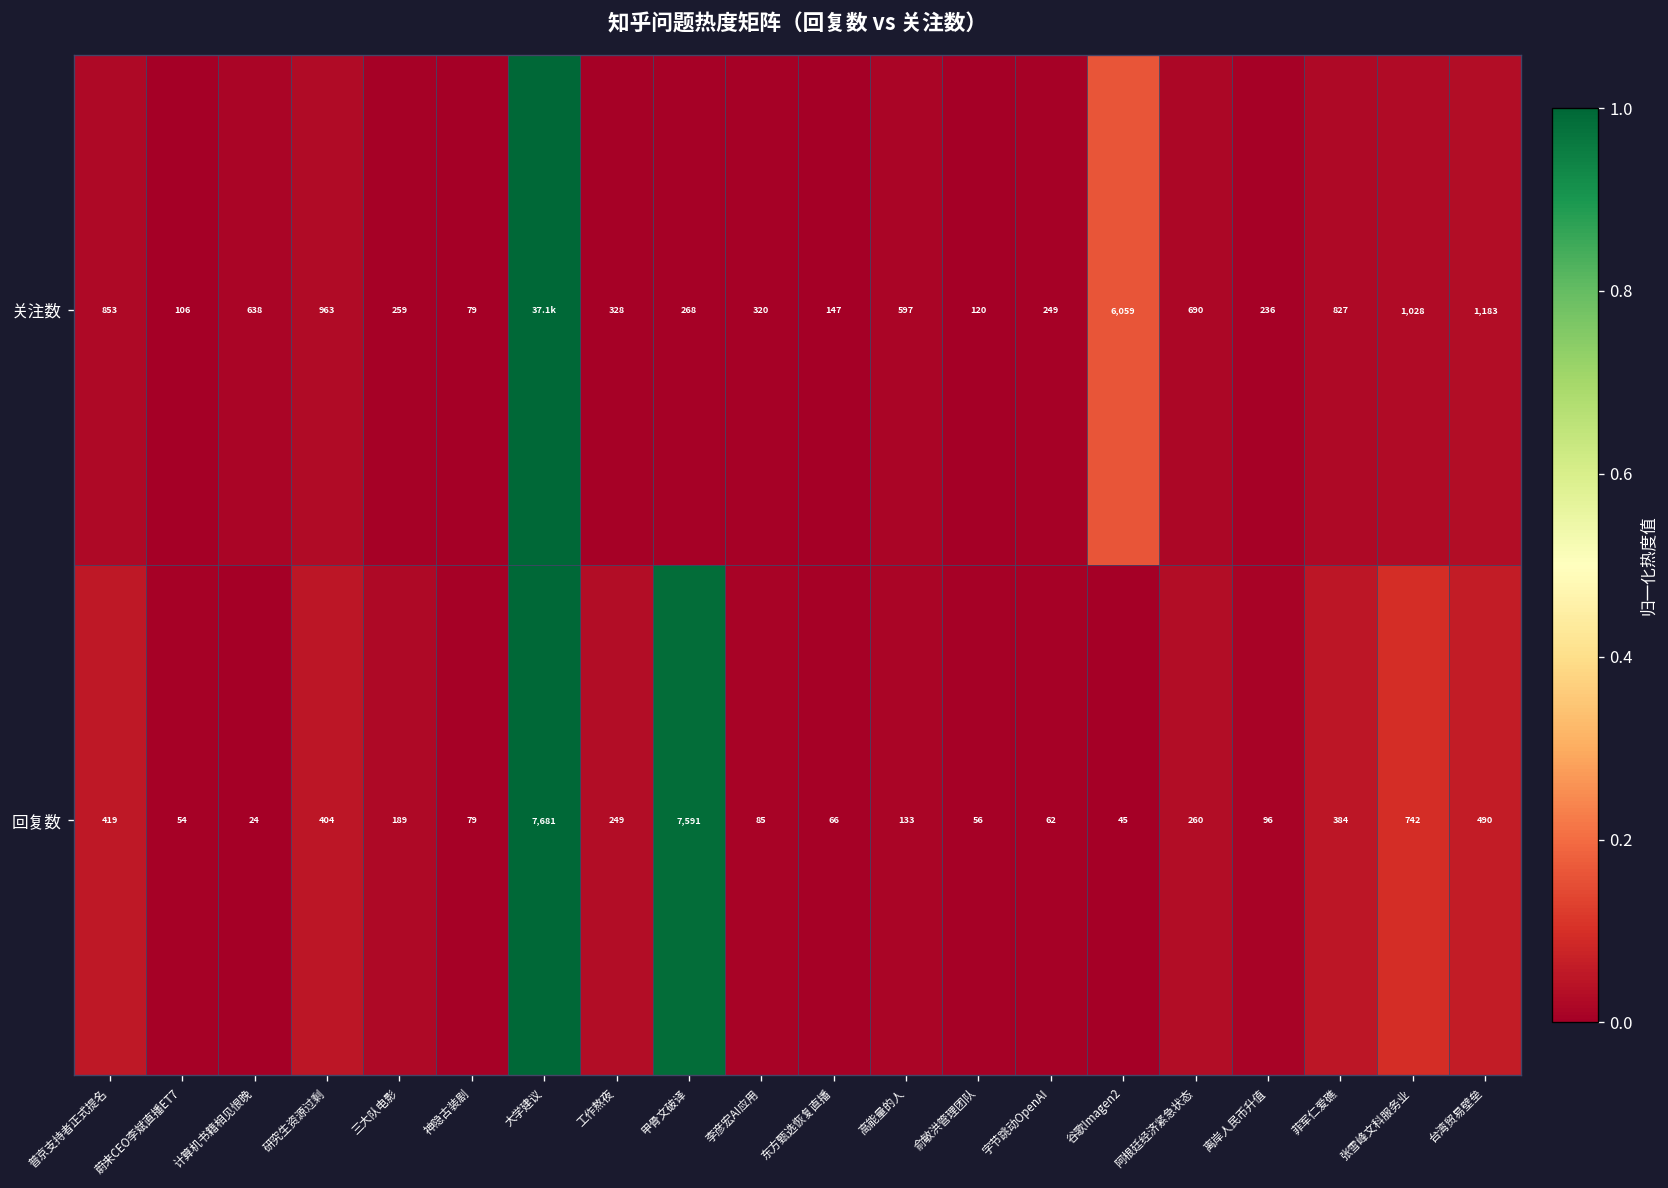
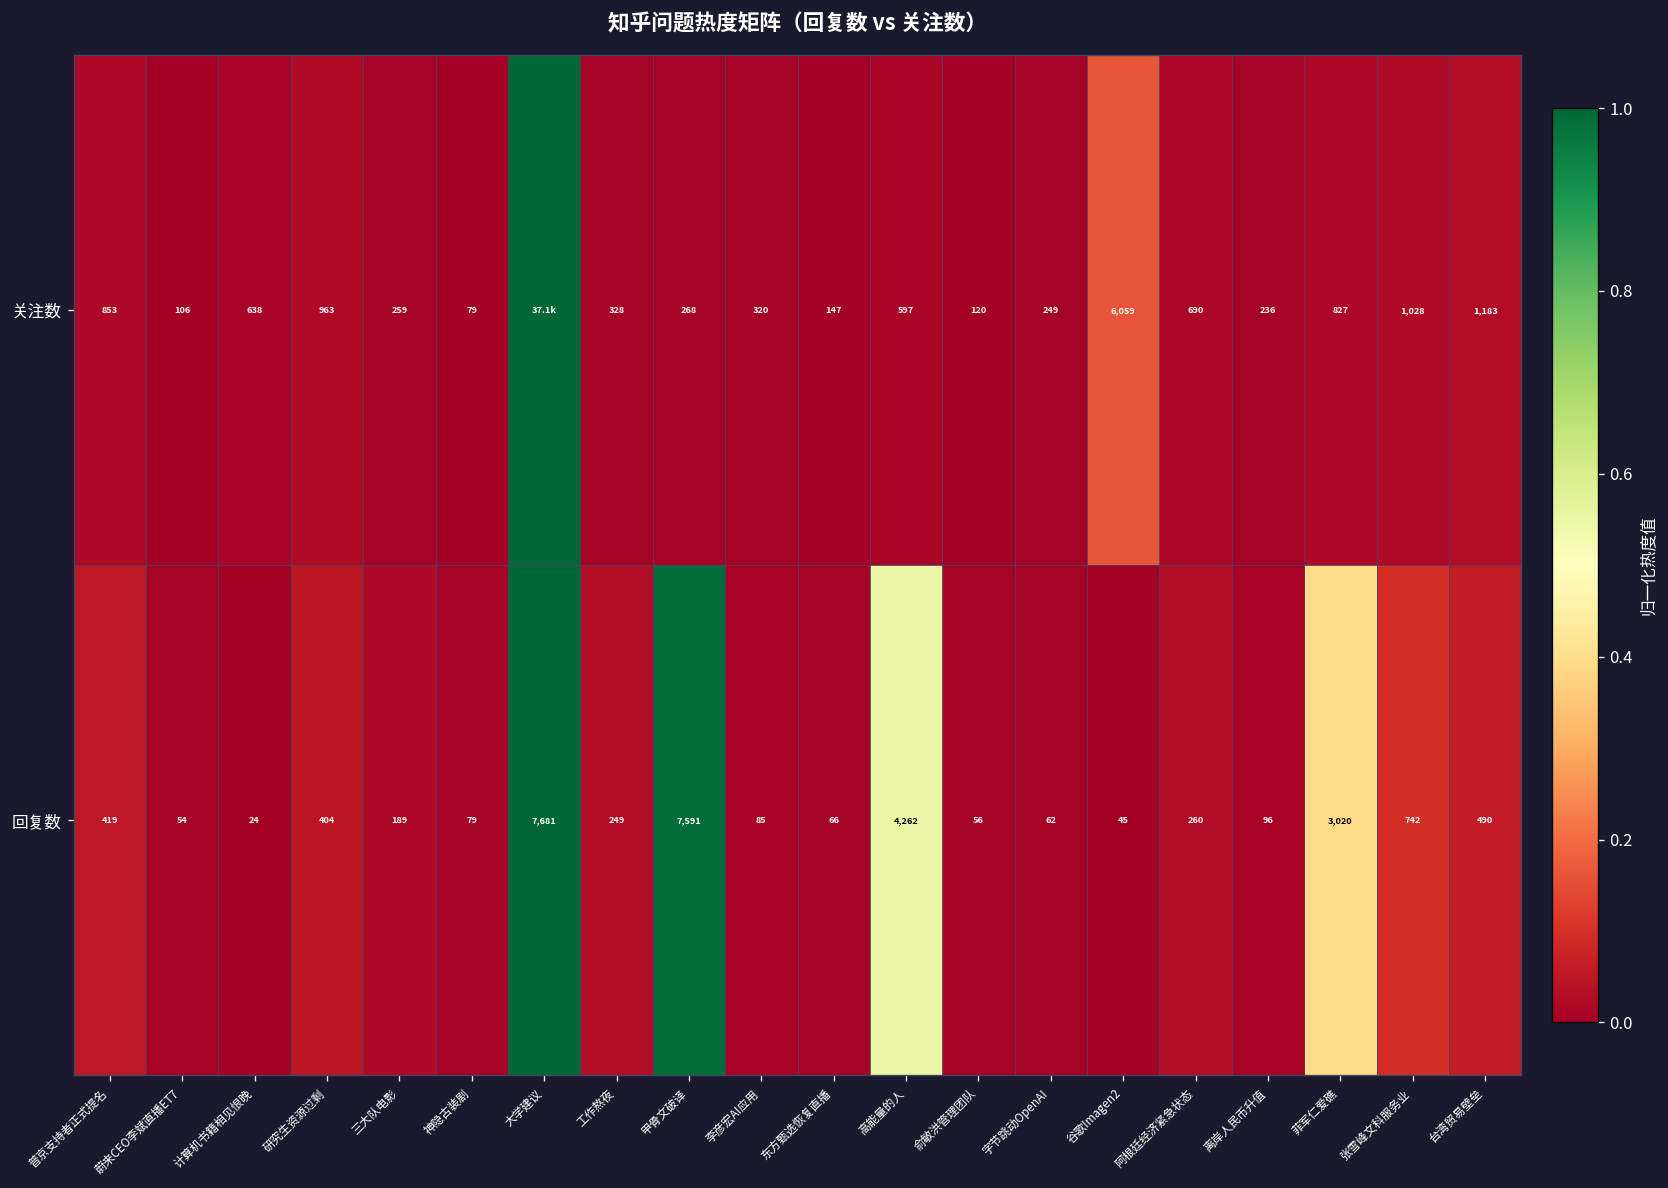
回复数, 高能量的人: 133 -> 4,262
回复数, 菲军仁爱礁: 384 -> 3,020
